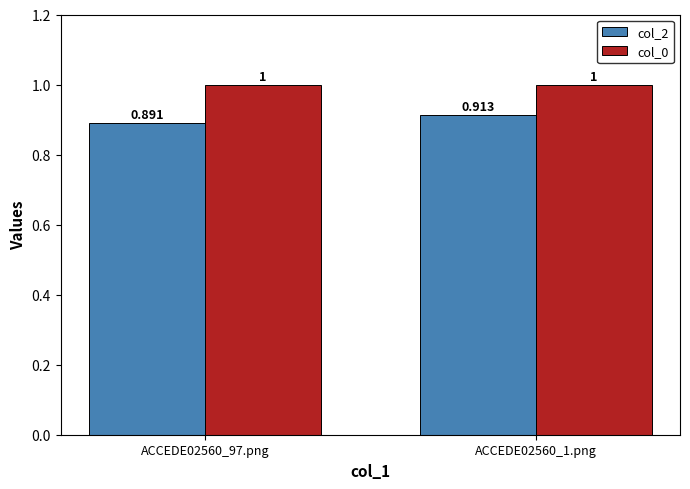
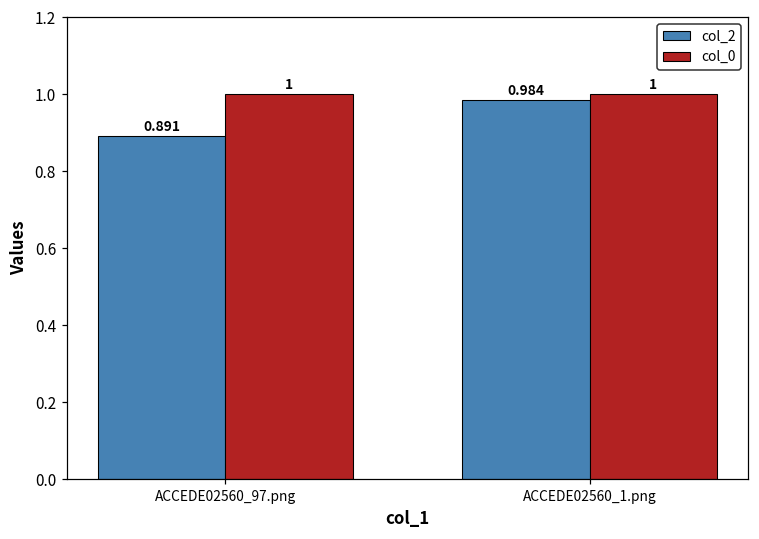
col_2, ACCEDE02560_1.png: 0.913 -> 0.984
